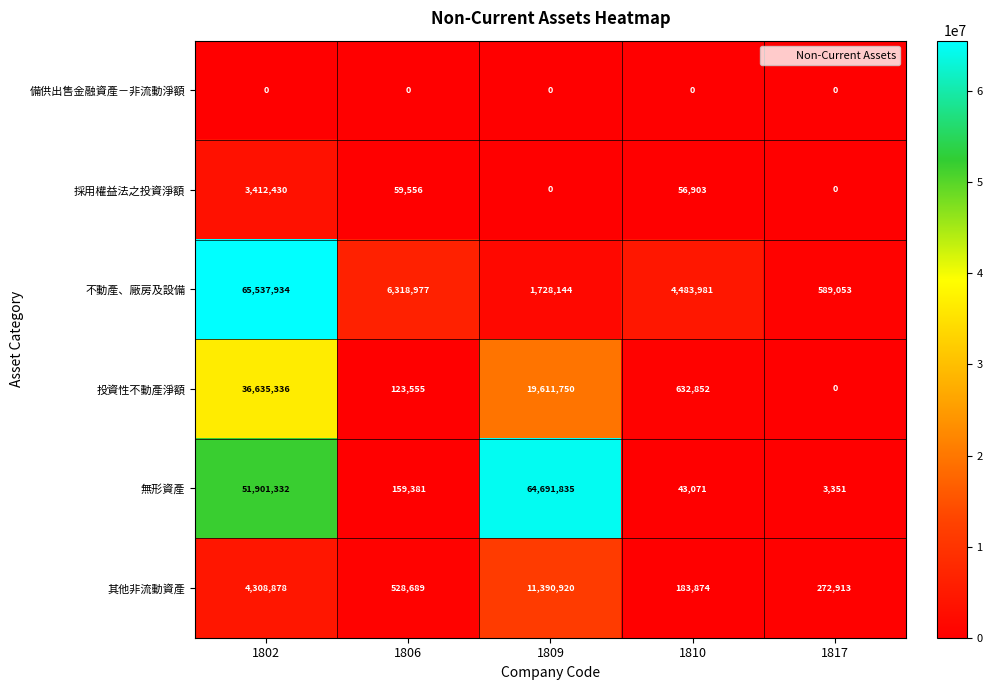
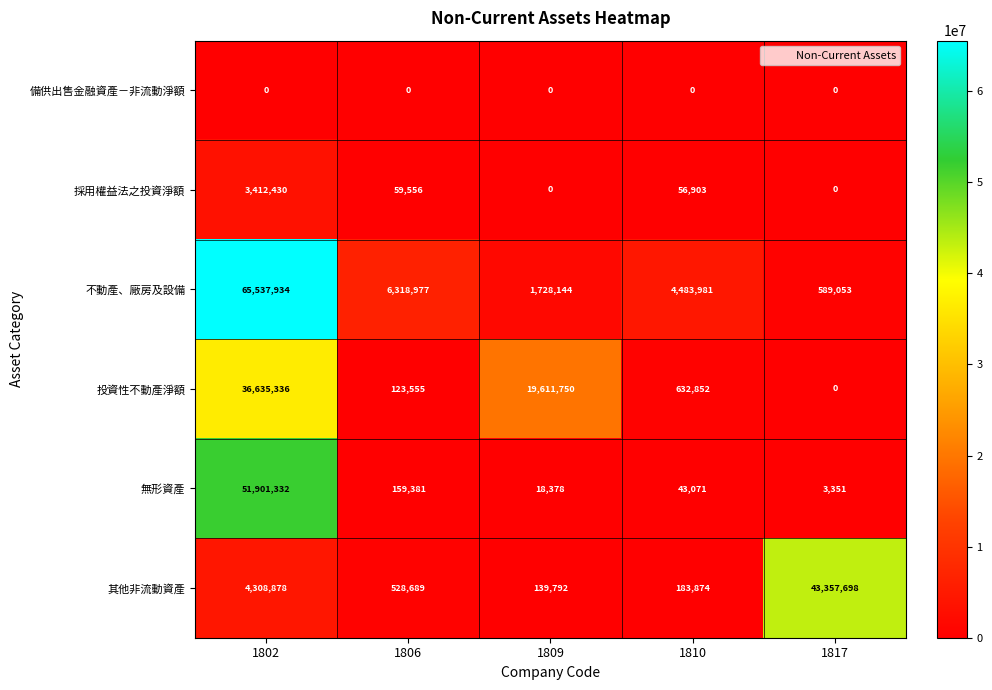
無形資產, 1809: 64,691,835 -> 18,378
其他非流動資產, 1809: 11,390,920 -> 139,792
其他非流動資產, 1817: 272,913 -> 43,357,698
